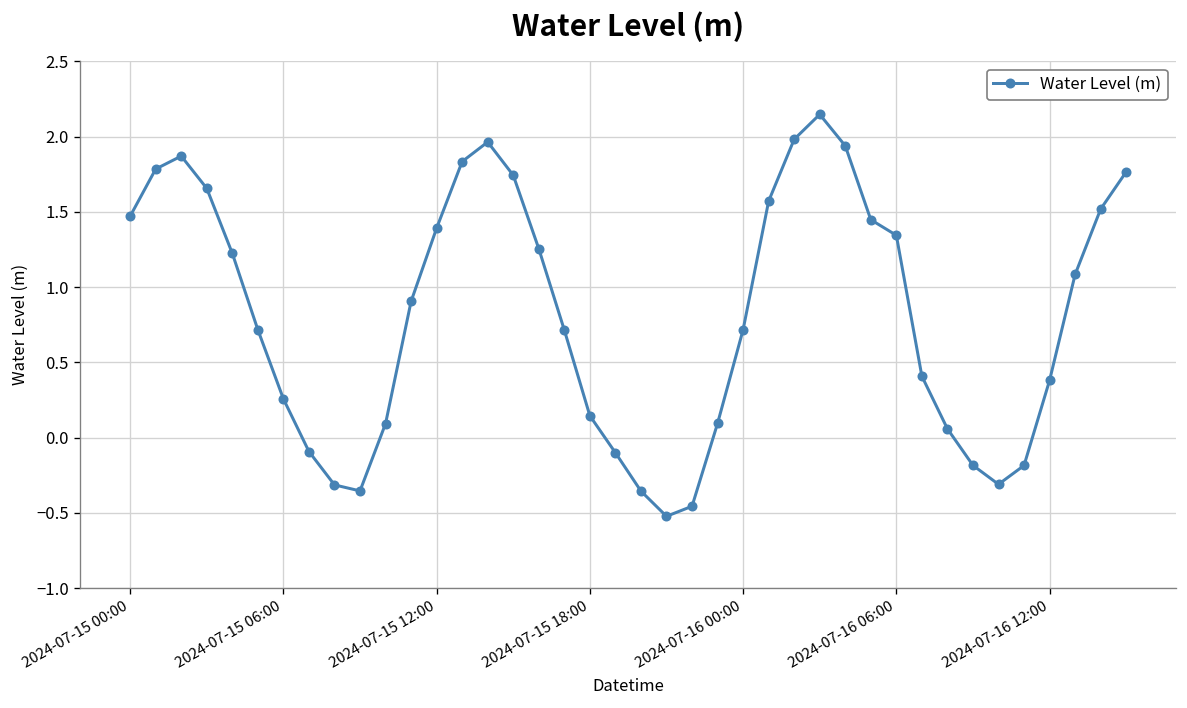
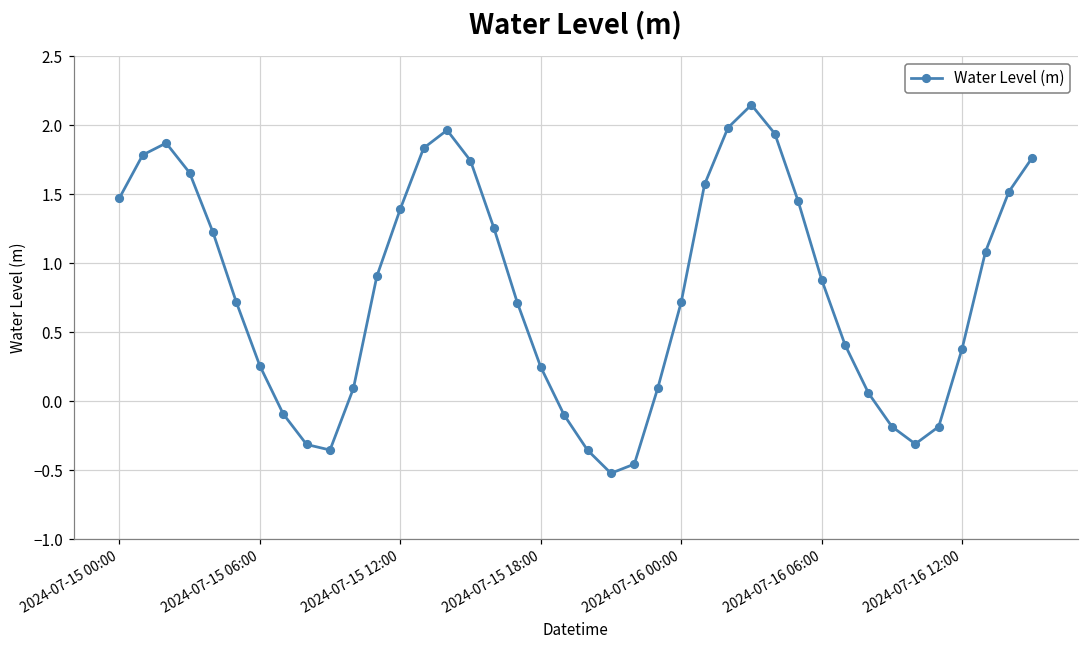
2024-07-15 18:00: 0.15 -> 0.25
2024-07-16 06:00: 1.34 -> 0.88
